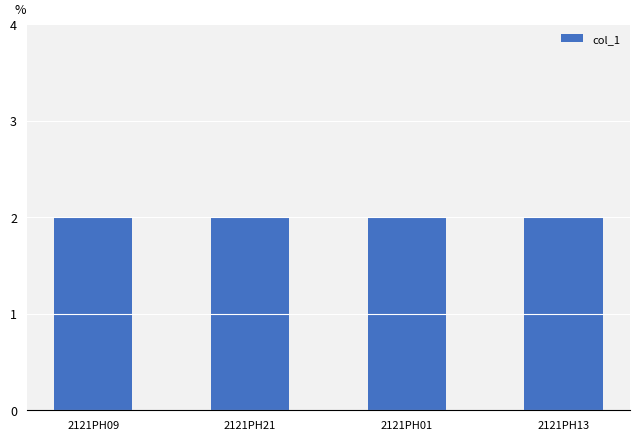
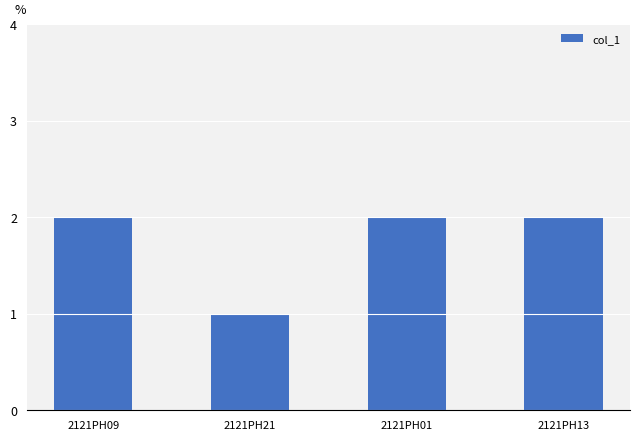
2121PH21: 2 -> 1
